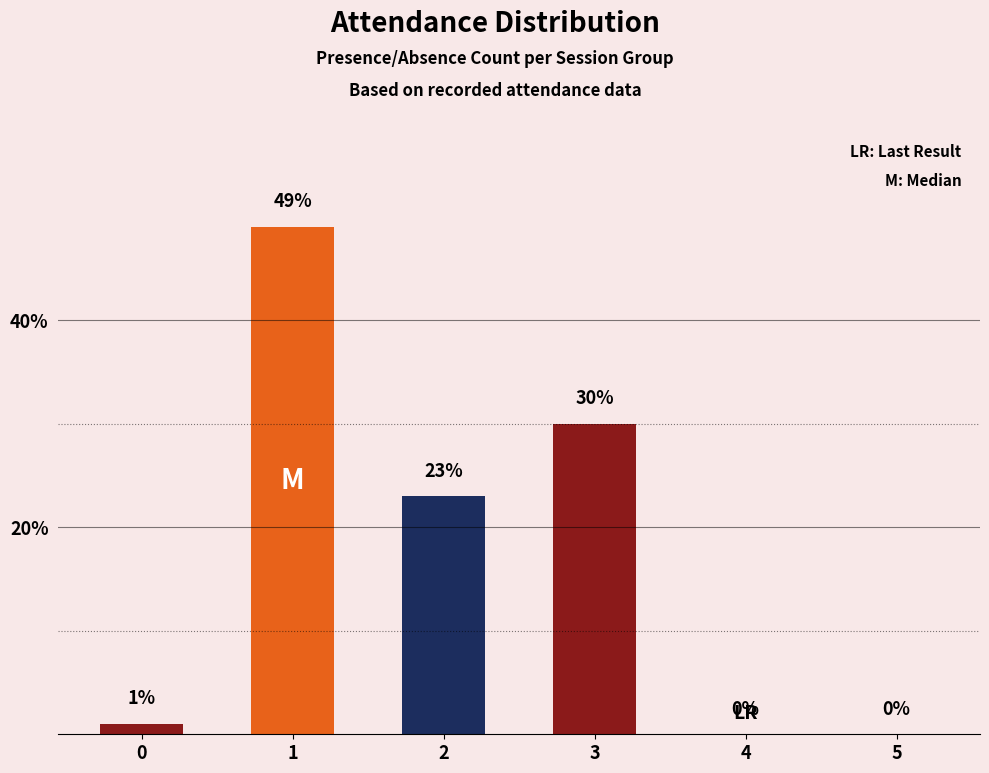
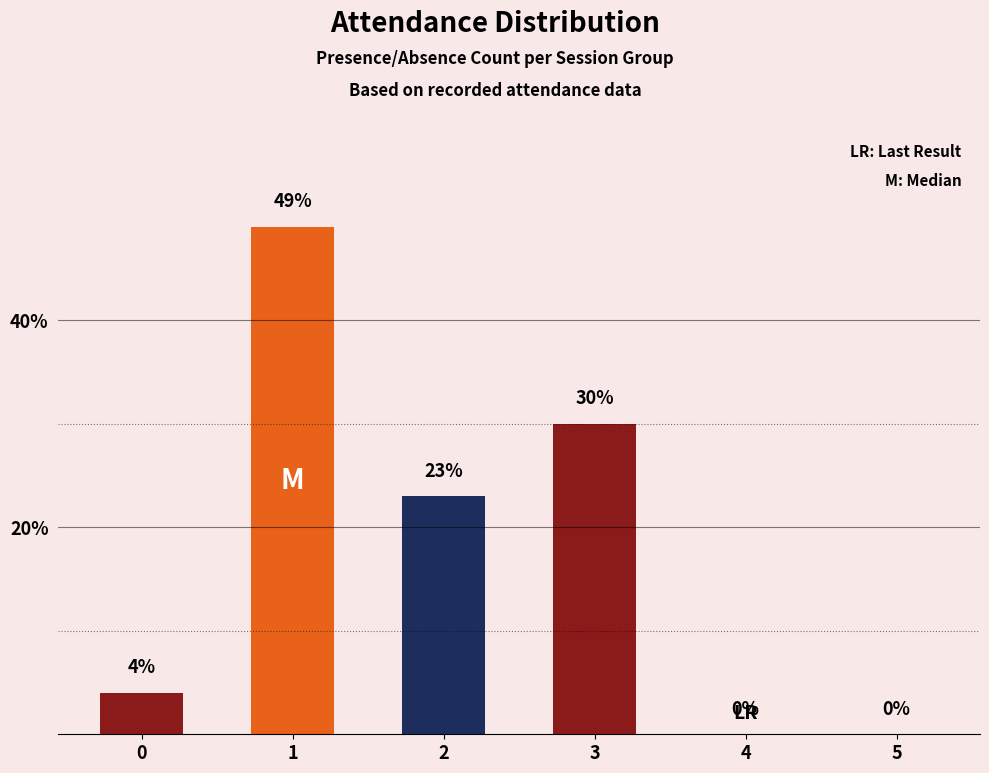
0: 1% -> 4%
